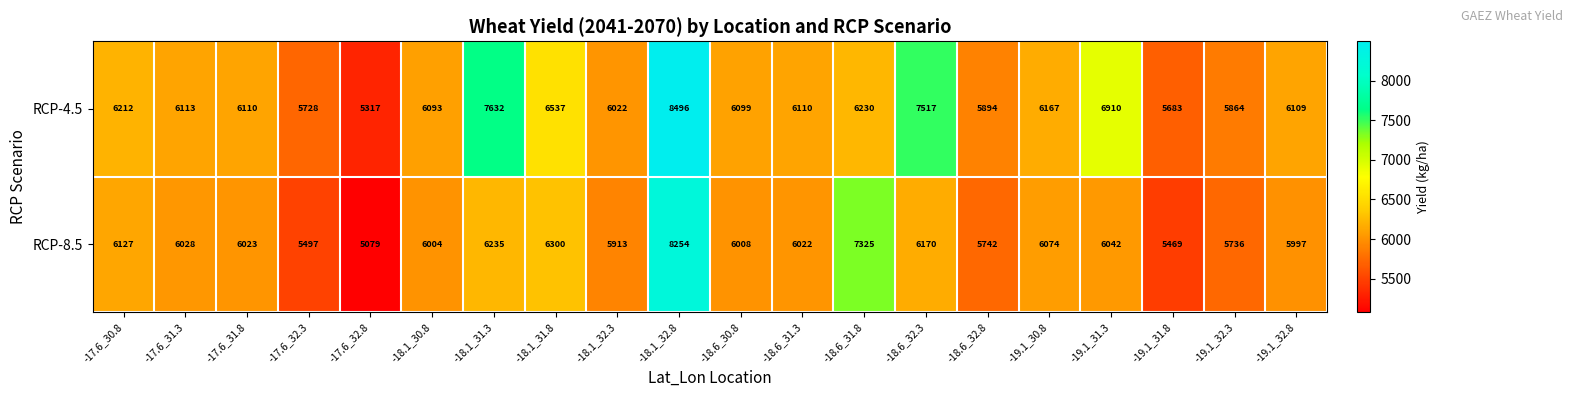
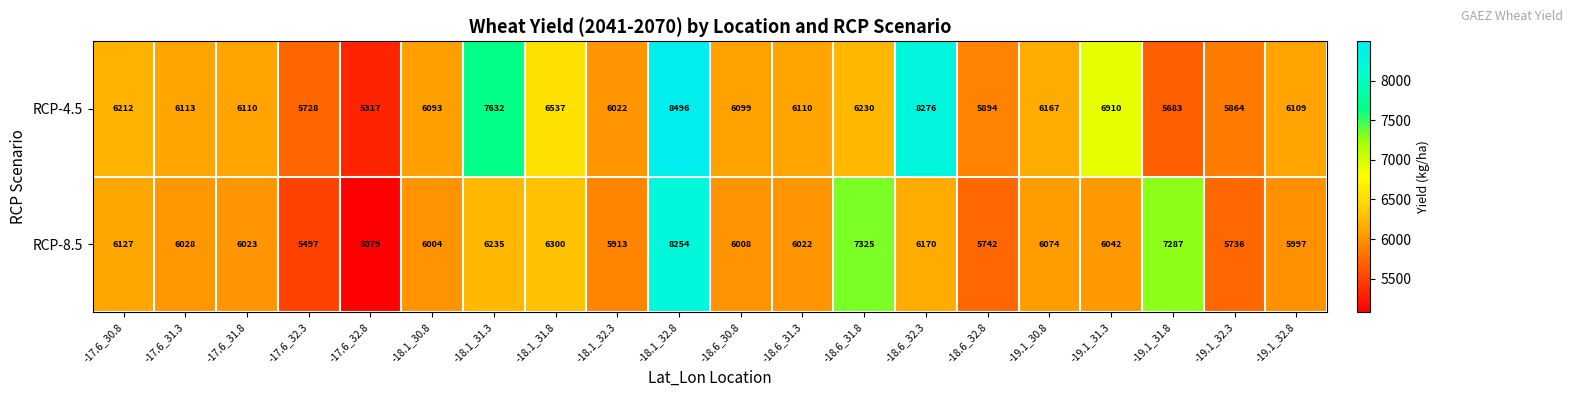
RCP-4.5, -18.6_32.3: 7517 -> 8276
RCP-8.5, -19.1_31.8: 5469 -> 7287
